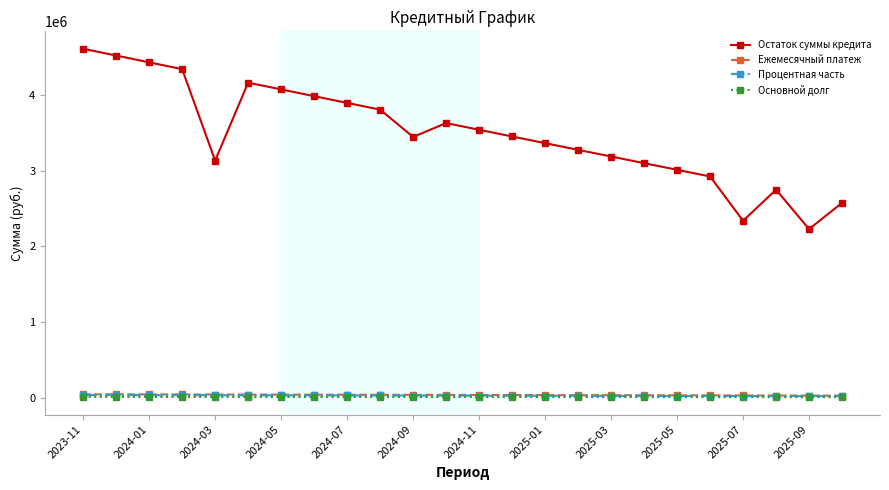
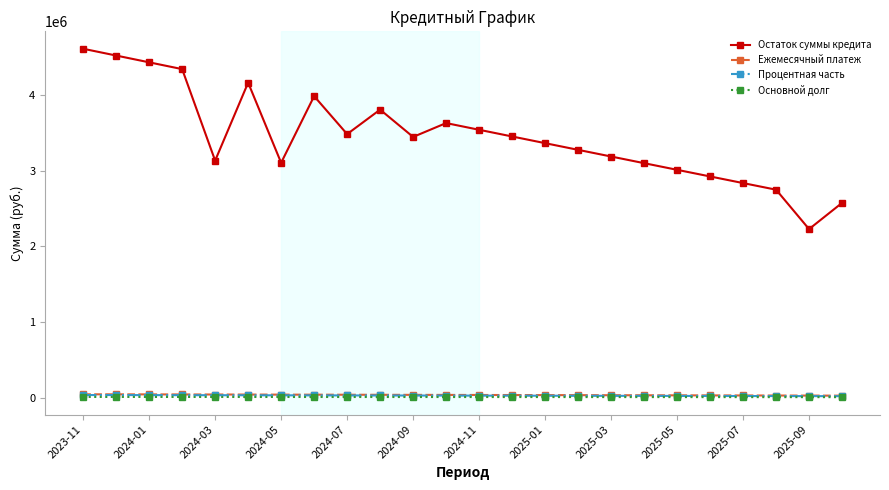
Остаток суммы кредита, 2024-05: 4100000 -> 3100000
Остаток суммы кредита, 2024-07: 3900000 -> 3500000
Остаток суммы кредита, 2025-07: 2300000 -> 2800000
